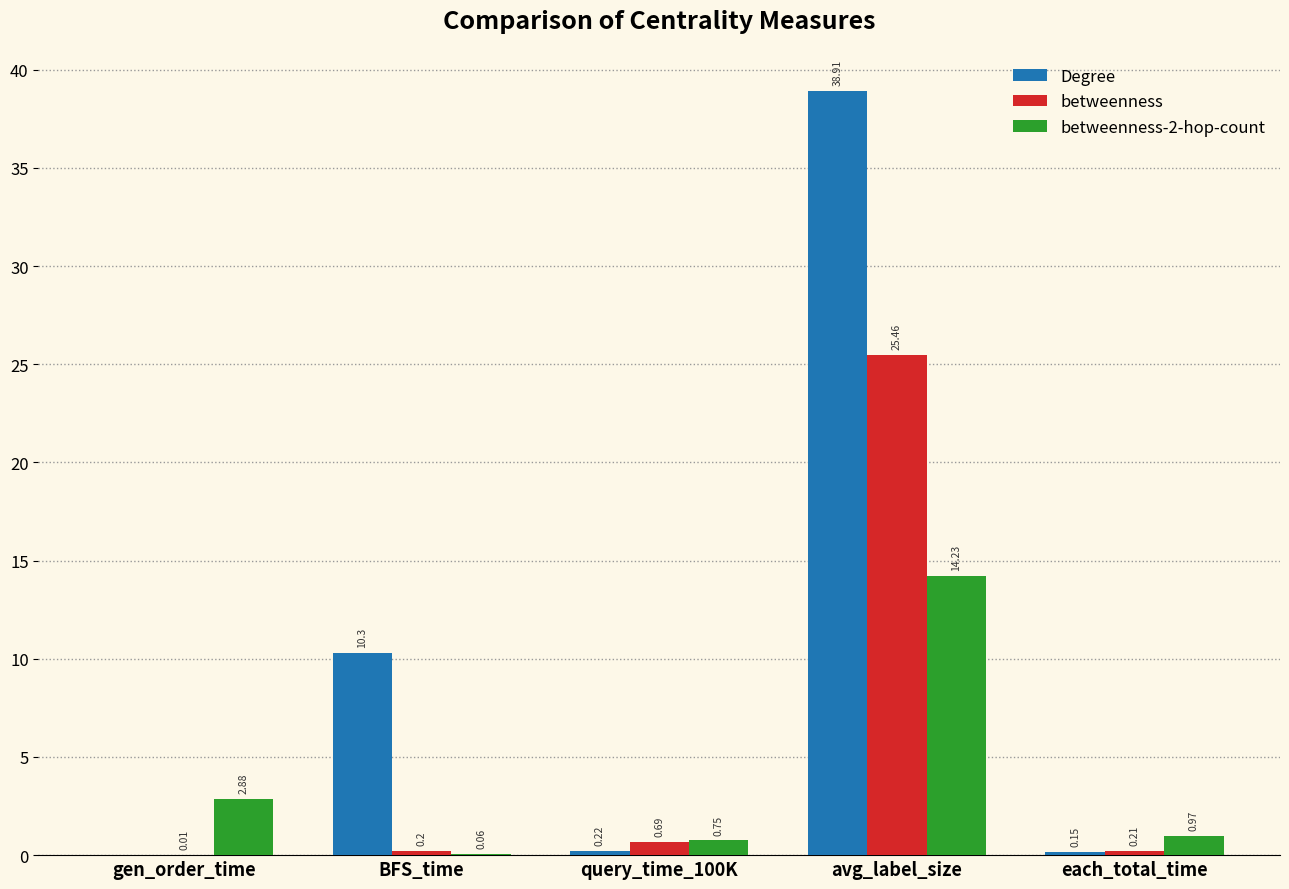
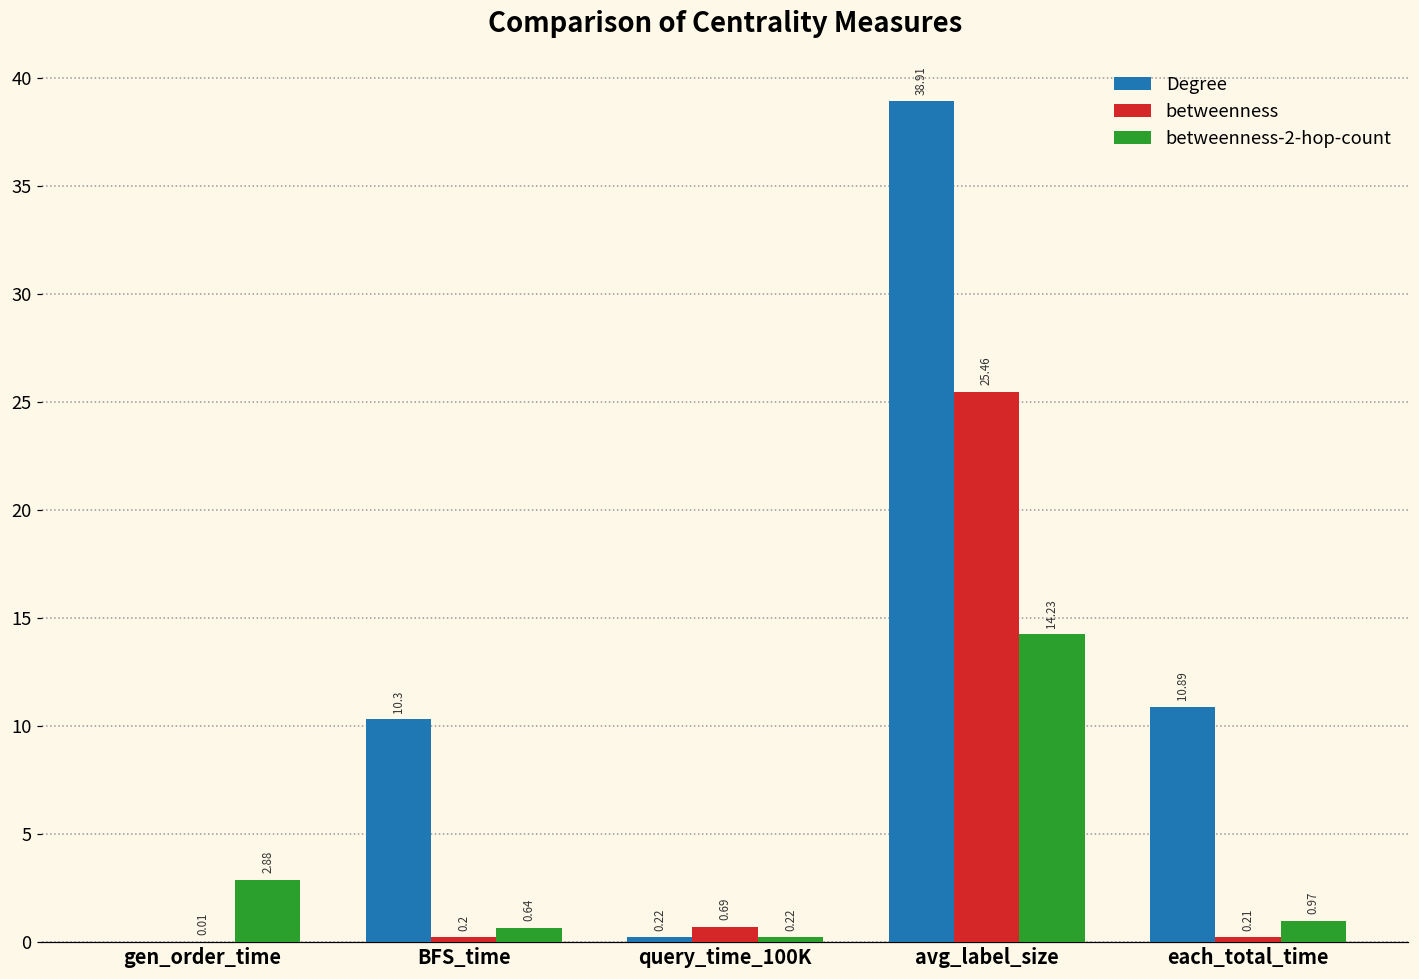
betweenness-2-hop-count, BFS_time: 0.06 -> 0.64
betweenness-2-hop-count, query_time_100K: 0.75 -> 0.22
Degree, each_total_time: 0.15 -> 10.89
